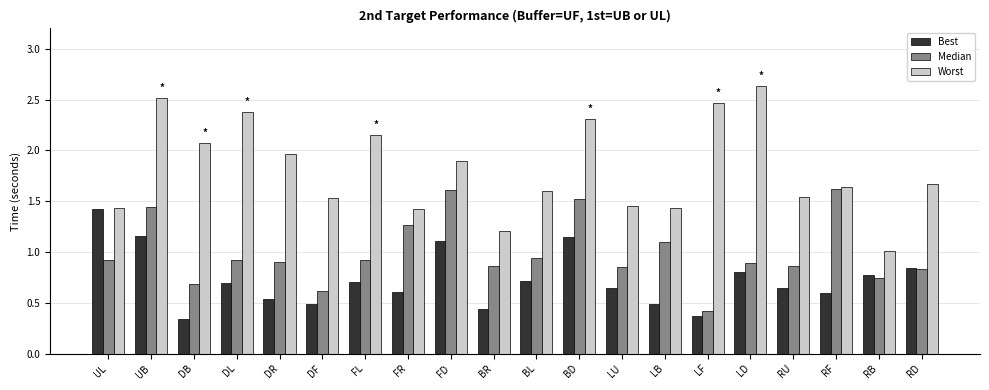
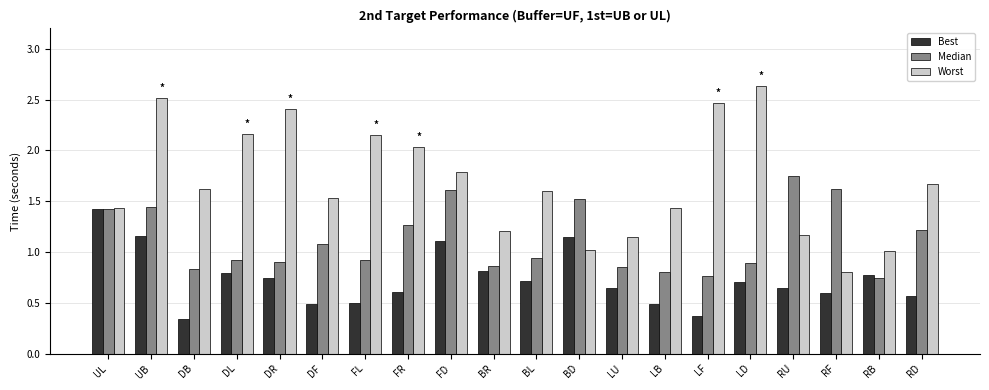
Median, UL: 0.92 -> 1.42
Median, DB: 0.68 -> 0.83
Worst, DB: 2.07 -> 1.62
Best, DL: 0.69 -> 0.79
Worst, DL: 2.38 -> 2.16
Best, DR: 0.54 -> 0.74
Worst, DR: 1.96 -> 2.41
Median, DF: 0.62 -> 1.08
Best, FL: 0.7 -> 0.5
Worst, FR: 1.42 -> 2.03
Worst, FD: 1.90 -> 1.79
Best, BR: 0.44 -> 0.81
Worst, BD: 2.31 -> 1.02
Worst, LU: 1.45 -> 1.15
Median, LB: 1.1 -> 0.8
Median, LF: 0.42 -> 0.76
Best, LD: 0.8 -> 0.7
Median, RU: 0.86 -> 1.75
Worst, RU: 1.54 -> 1.17
Worst, RF: 1.64 -> 0.80
Best, RD: 0.84 -> 0.57
Median, RD: 0.83 -> 1.22
